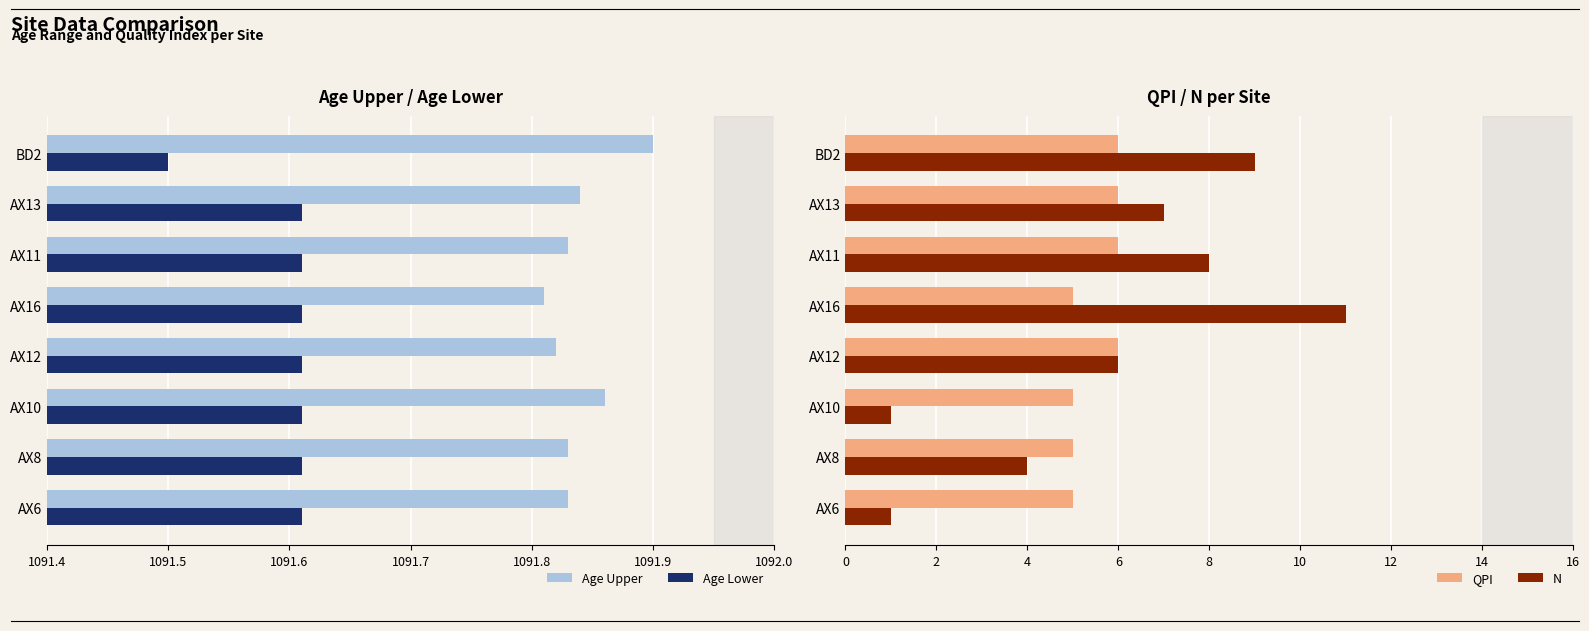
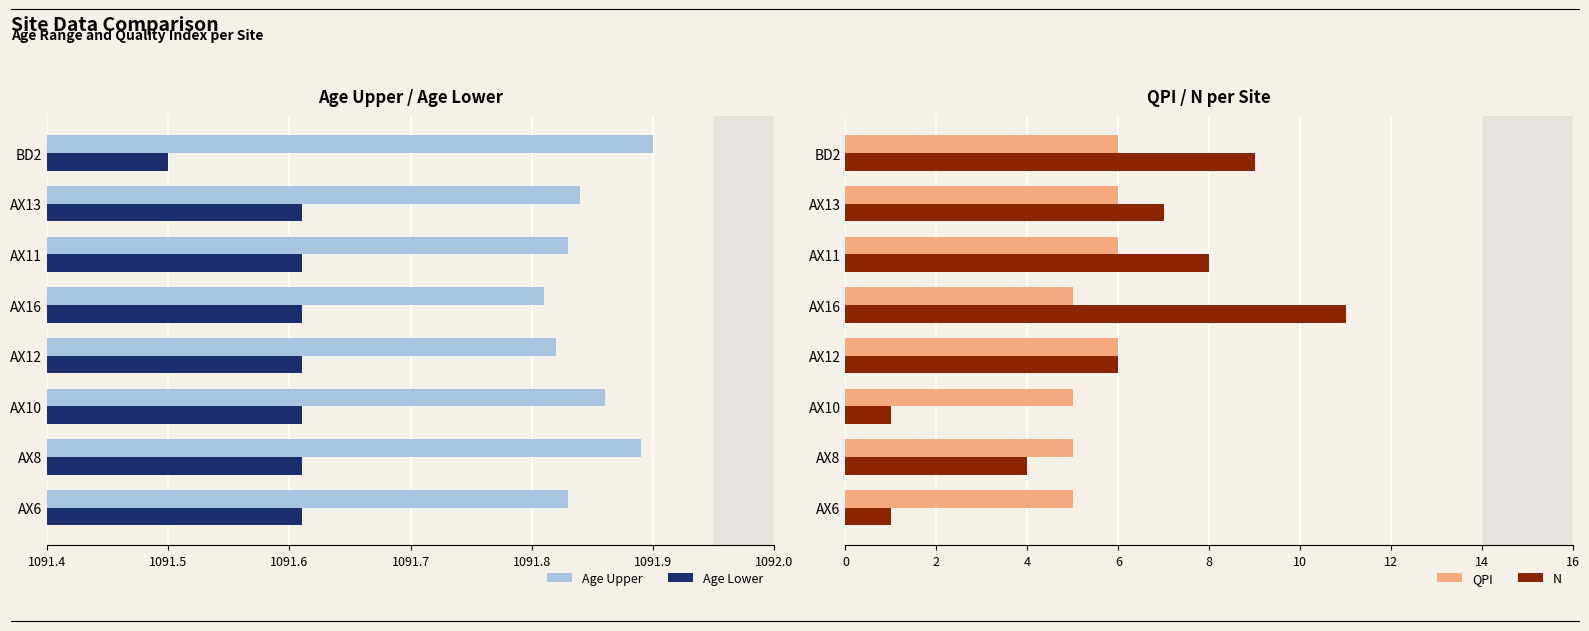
Age Upper / Age Lower, Age Upper, AX8: 1091.83 -> 1091.89
